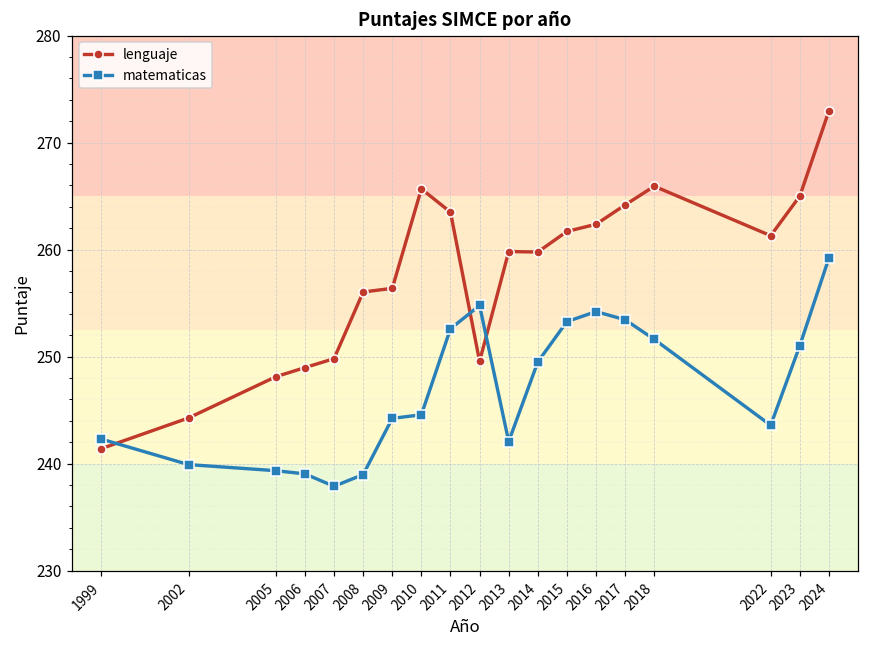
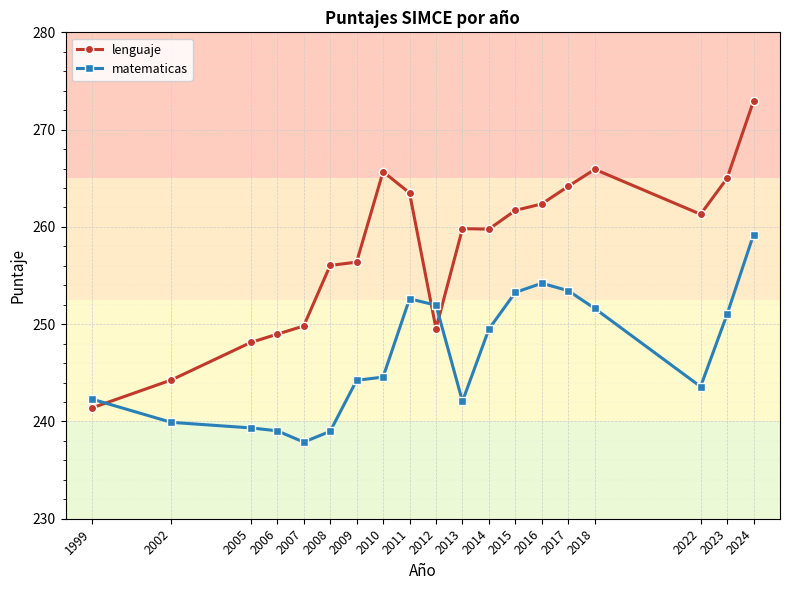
matematicas, 2012: 255 -> 252
